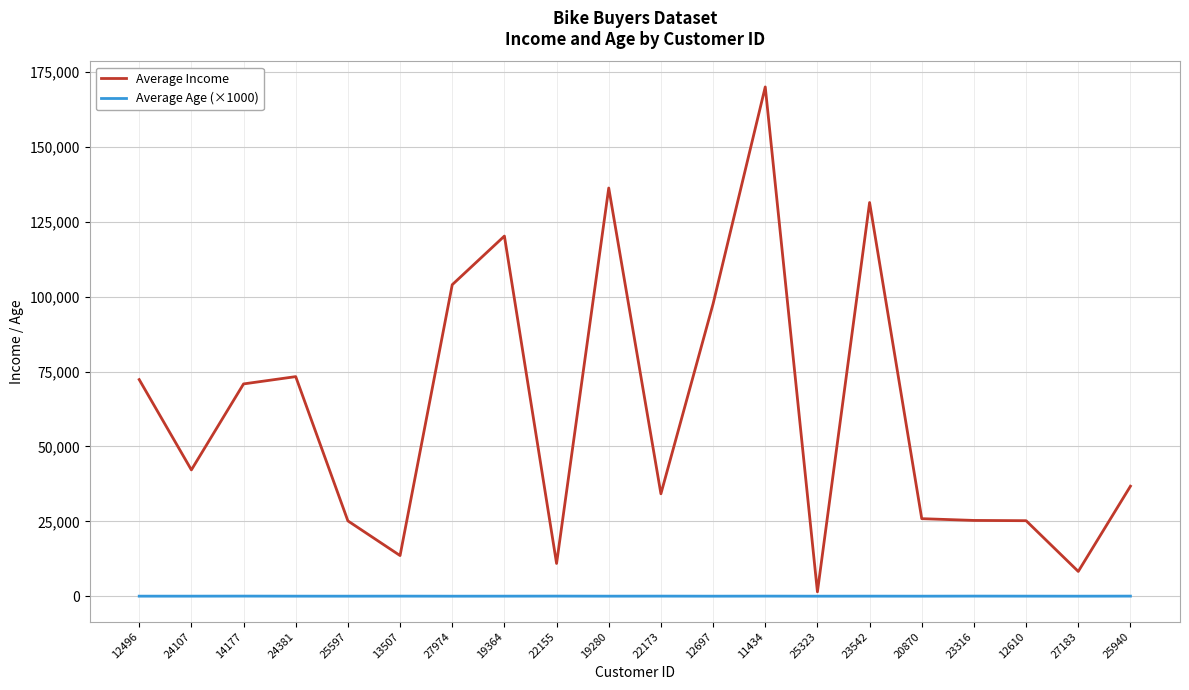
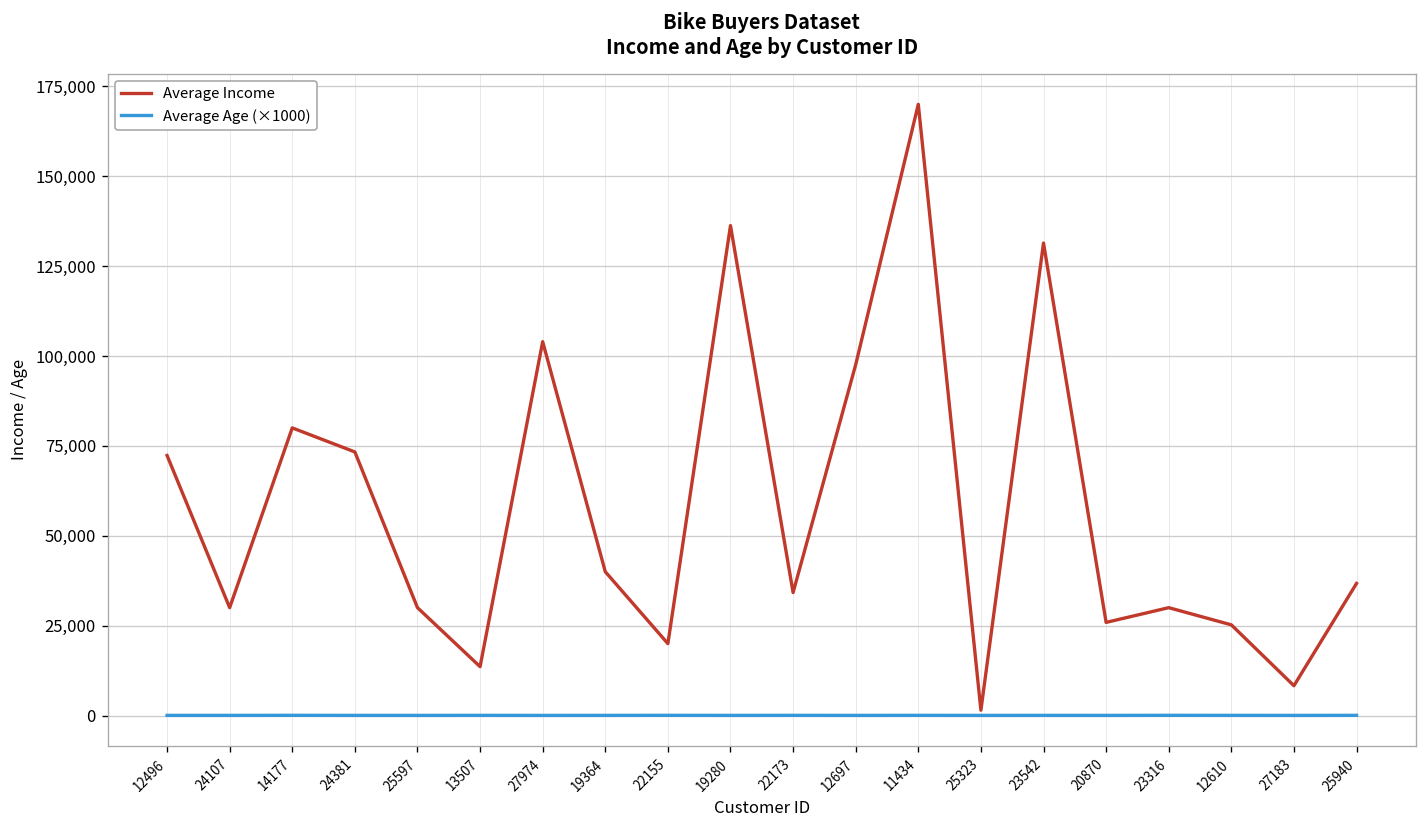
Average Income, 24107: 42,000 -> 30,000
Average Income, 14177: 71,000 -> 80,000
Average Income, 25597: 25,000 -> 30,000
Average Income, 19364: 120,000 -> 40,000
Average Income, 22155: 11,000 -> 20,000
Average Income, 23316: 25,000 -> 30,000
